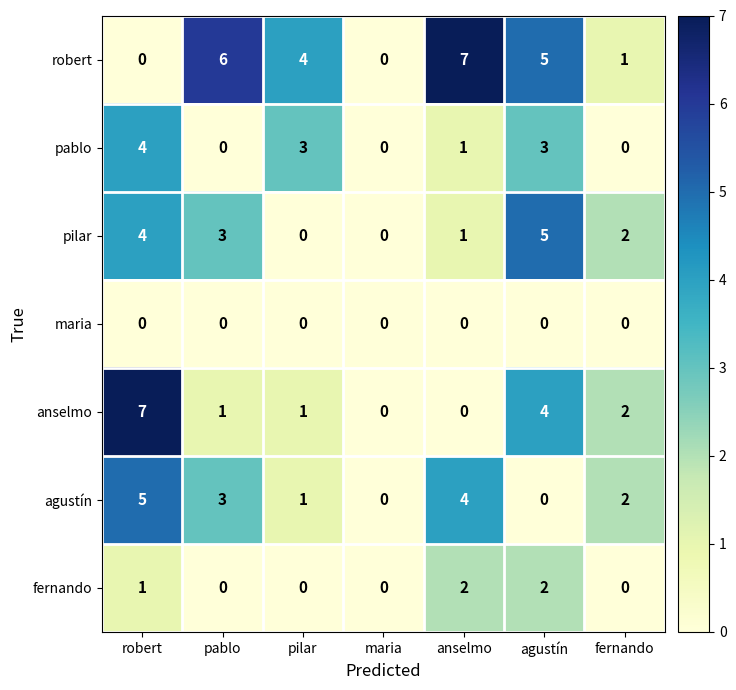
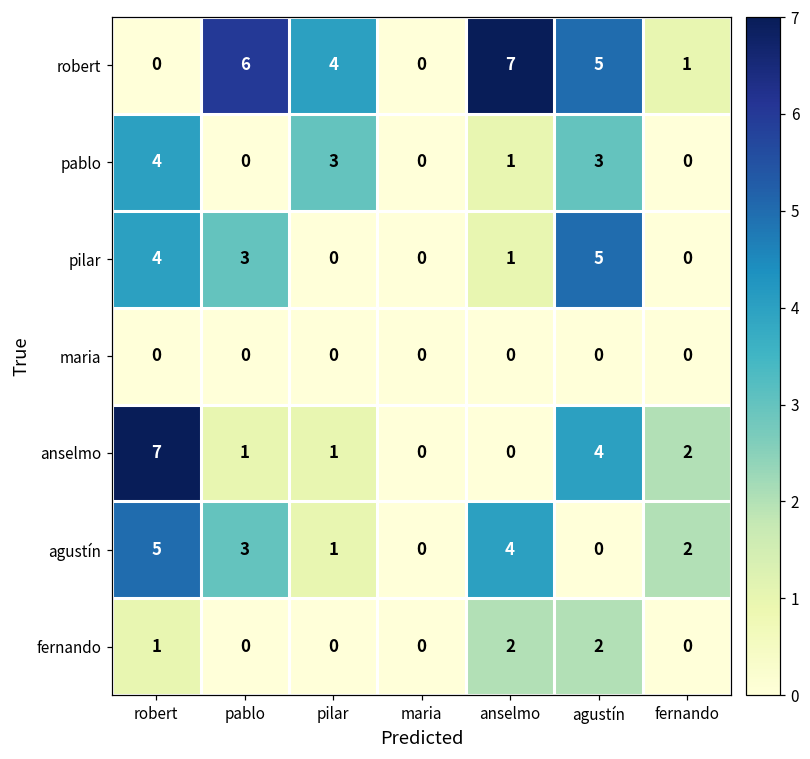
pilar, fernando: 2 -> 0
